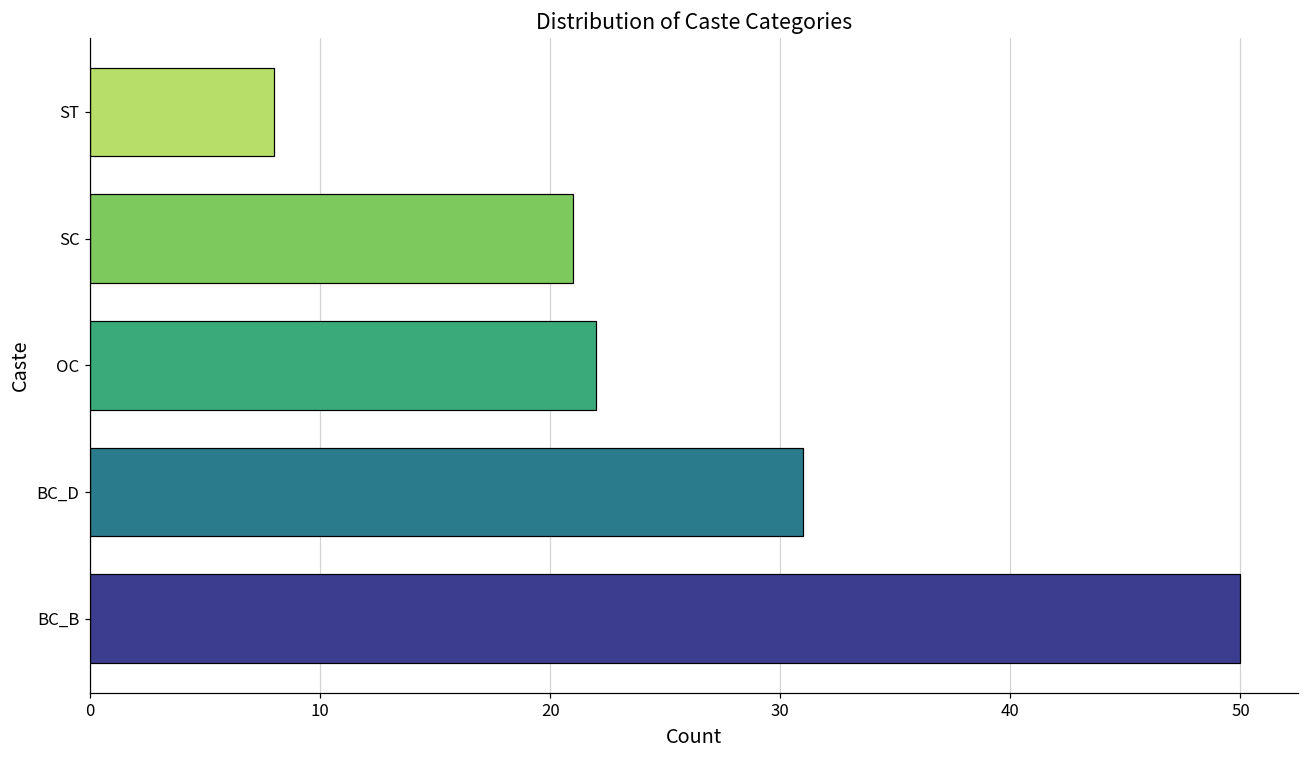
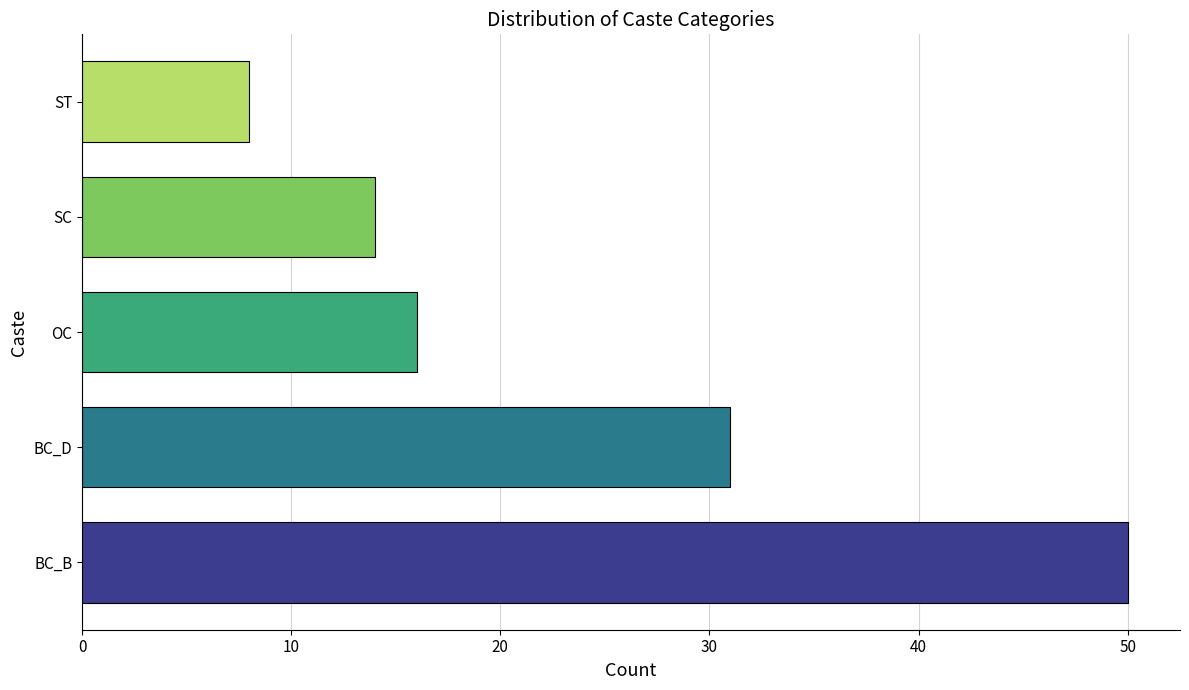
SC: 21 -> 14
OC: 22 -> 16
